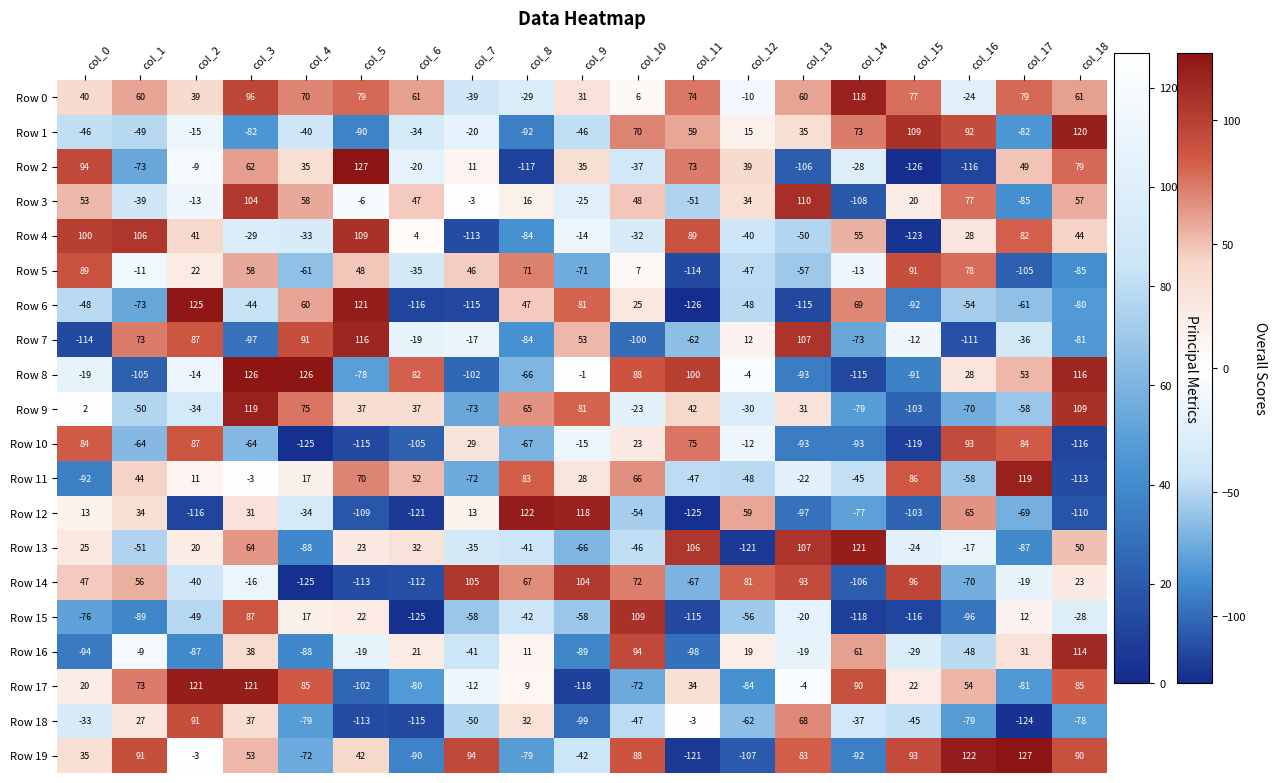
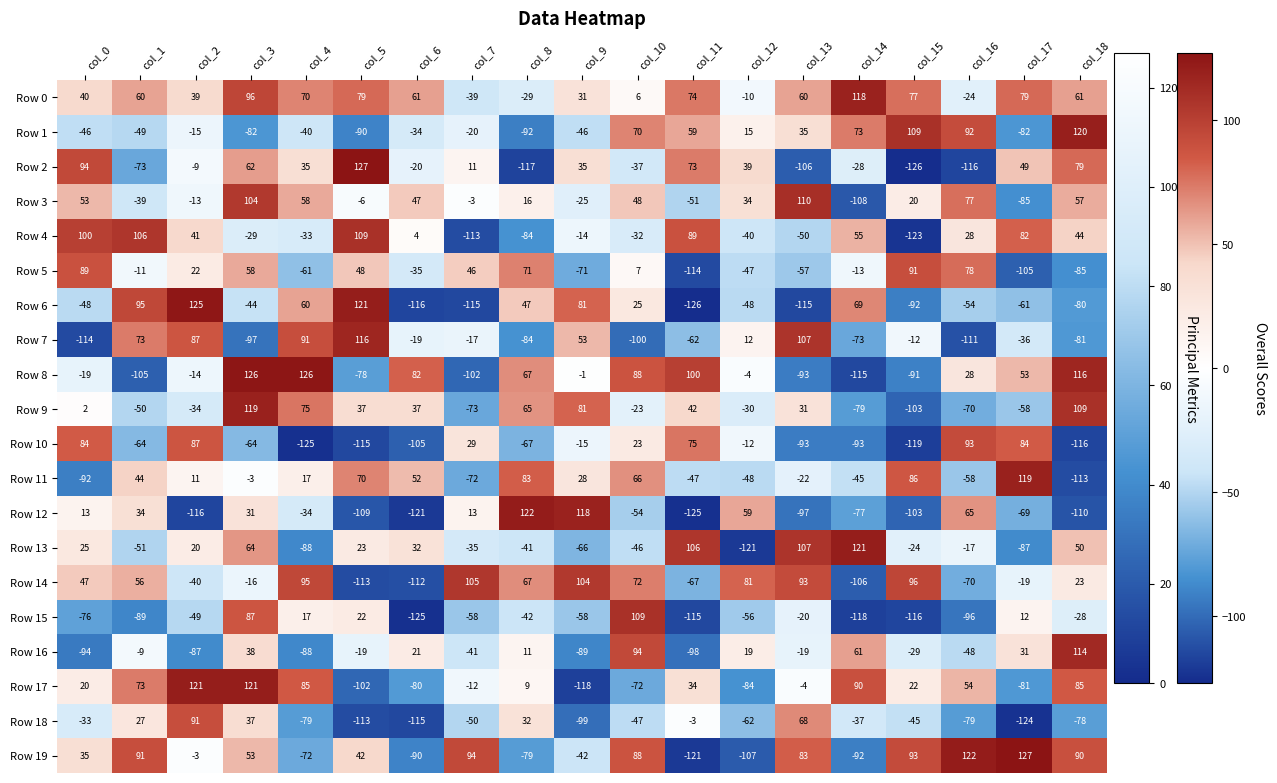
Row 6, col_1: -73 -> 95
Row 8, col_8: -66 -> 67
Row 14, col_4: -125 -> 95
